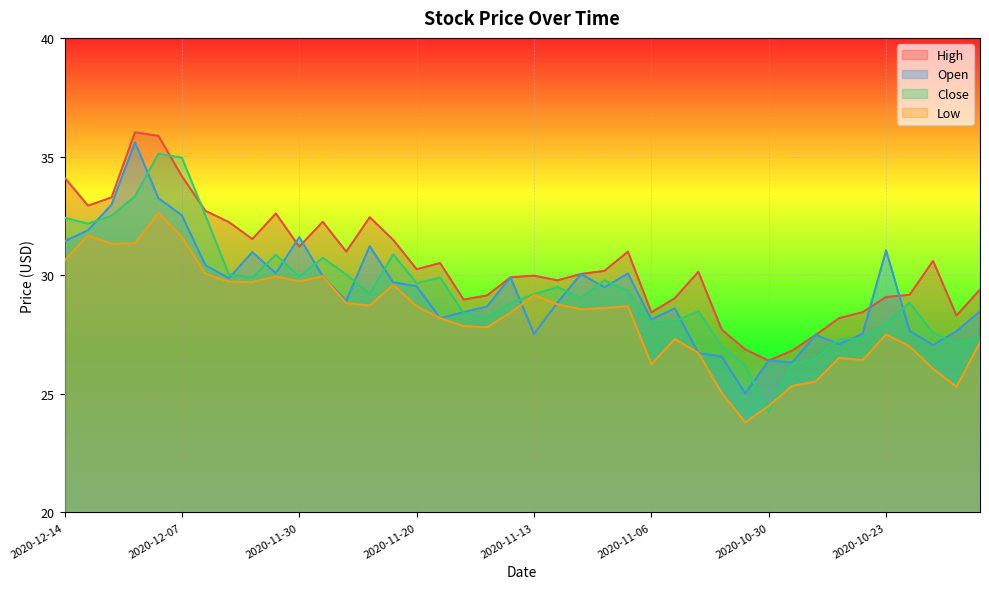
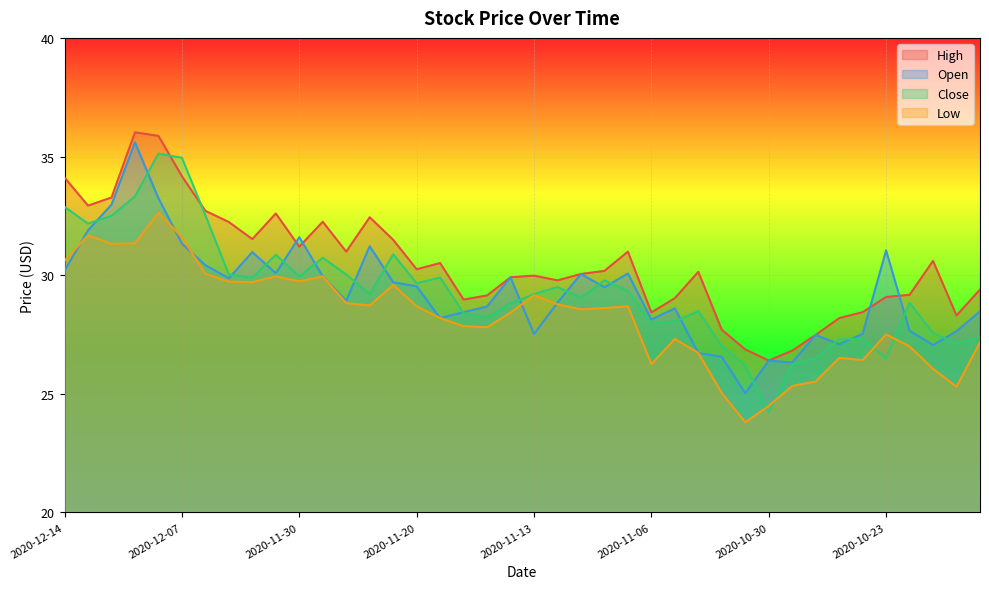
Open, 2020-12-14: 31.4 -> 30.2
Close, 2020-12-14: 32.4 -> 32.9
Open, 2020-12-07: 32.5 -> 31.3
Close, 2020-10-23: 28.0 -> 26.5
